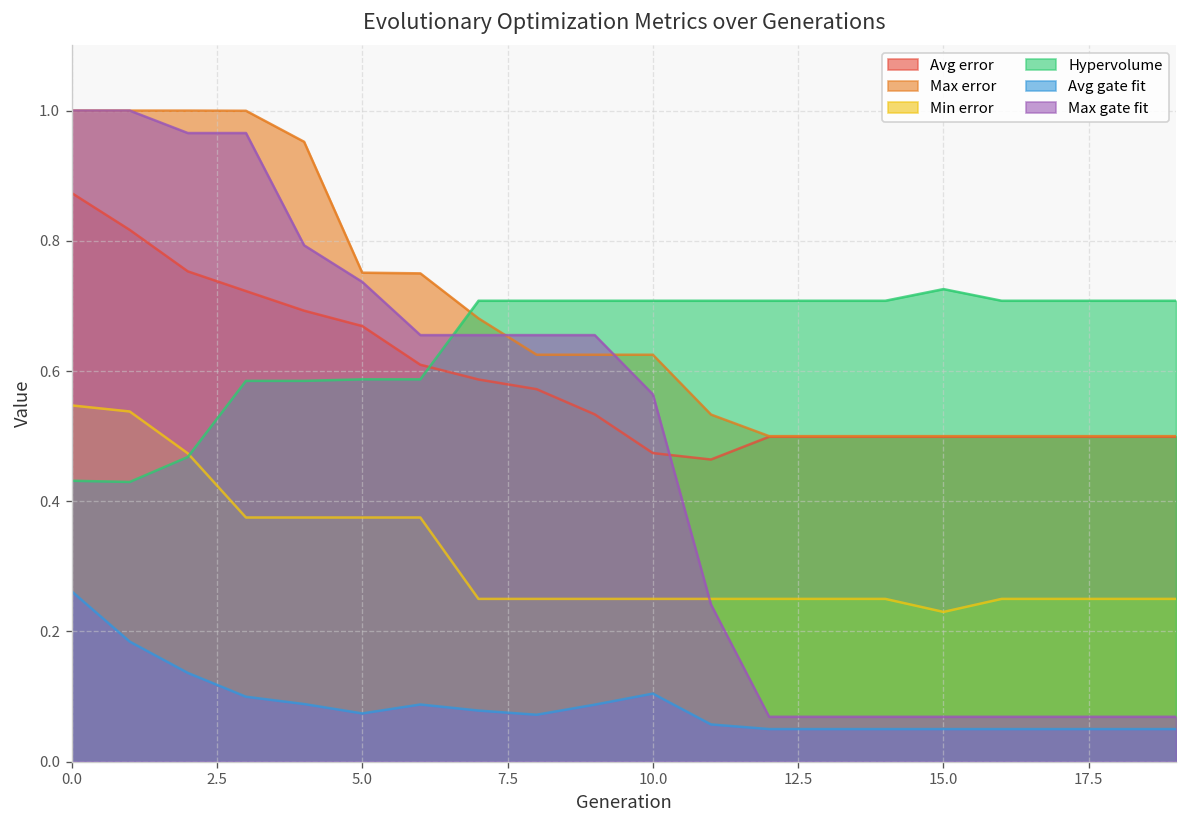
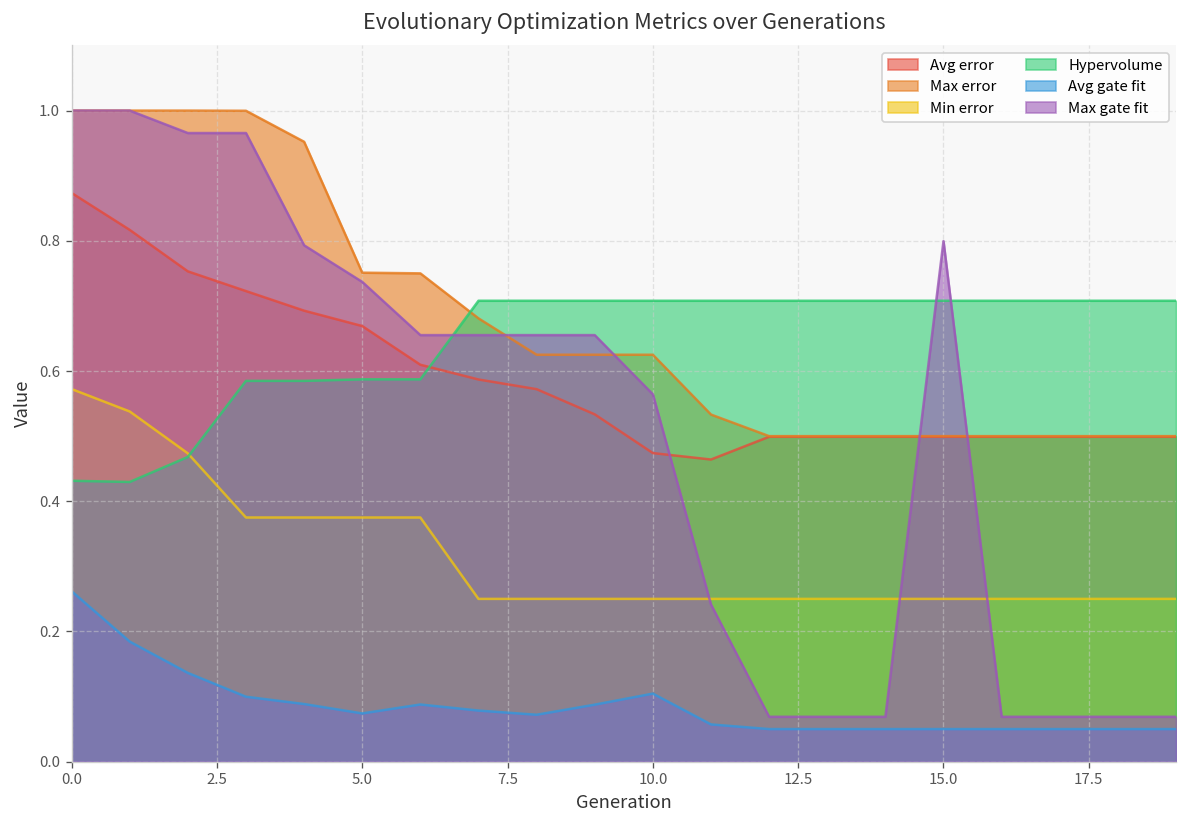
Min error, 0.0: 0.55 -> 0.57
Min error, 15.0: 0.23 -> 0.25
Hypervolume, 15.0: 0.73 -> 0.71
Max gate fit, 15.0: 0.07 -> 0.80
